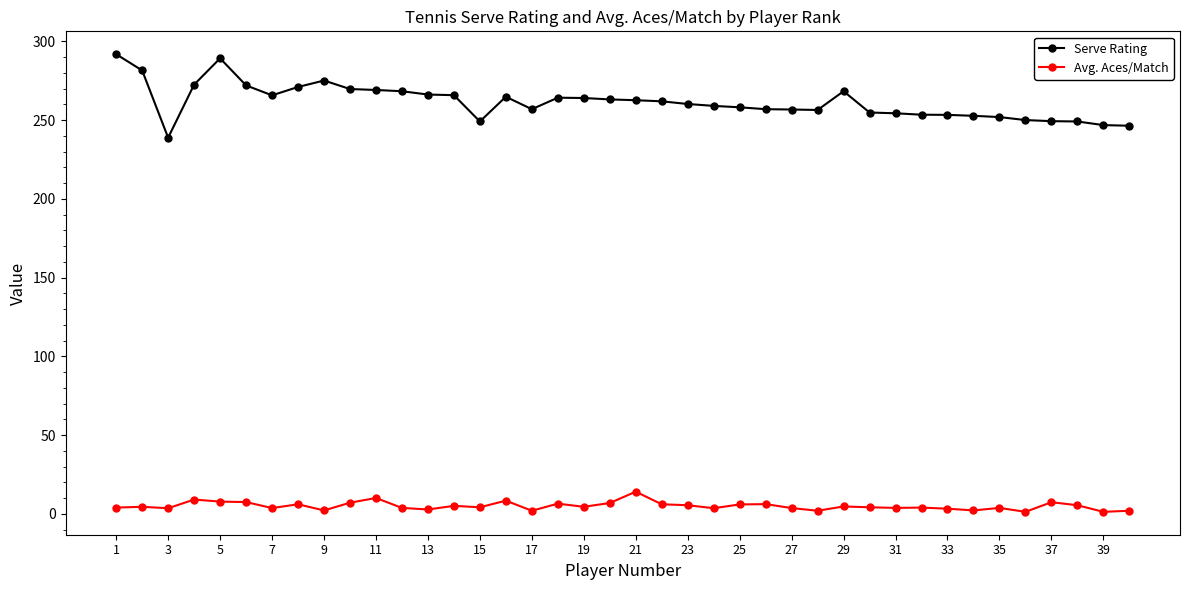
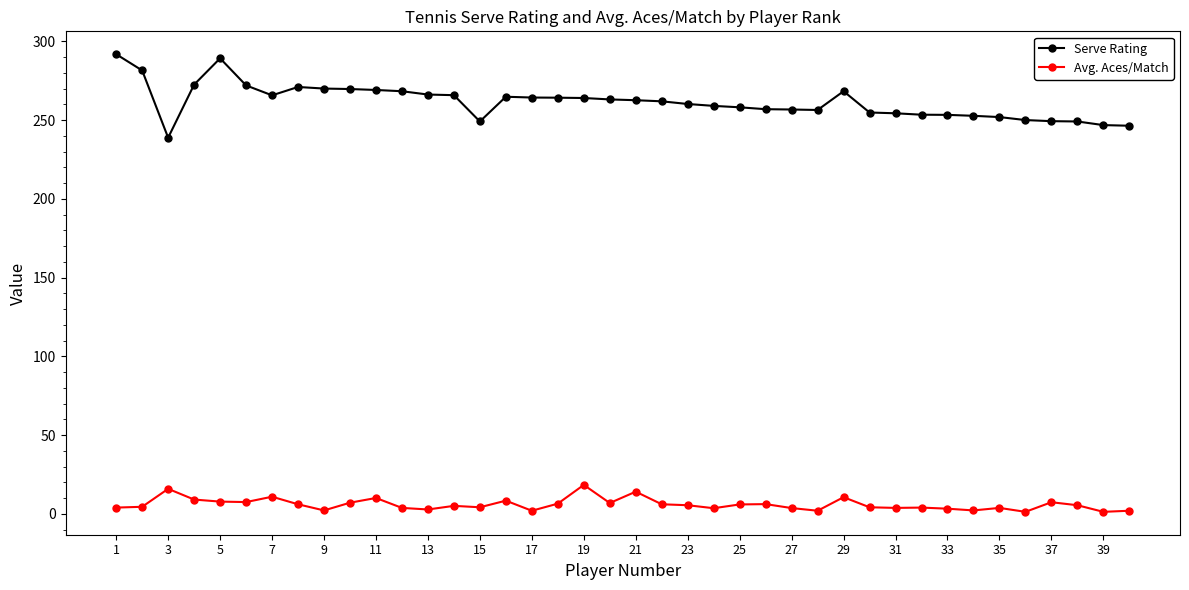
Avg. Aces/Match, 3: 4 -> 16
Avg. Aces/Match, 7: 4 -> 11
Serve Rating, 9: 275 -> 270
Serve Rating, 17: 257 -> 264
Avg. Aces/Match, 19: 5 -> 18
Avg. Aces/Match, 29: 5 -> 11
